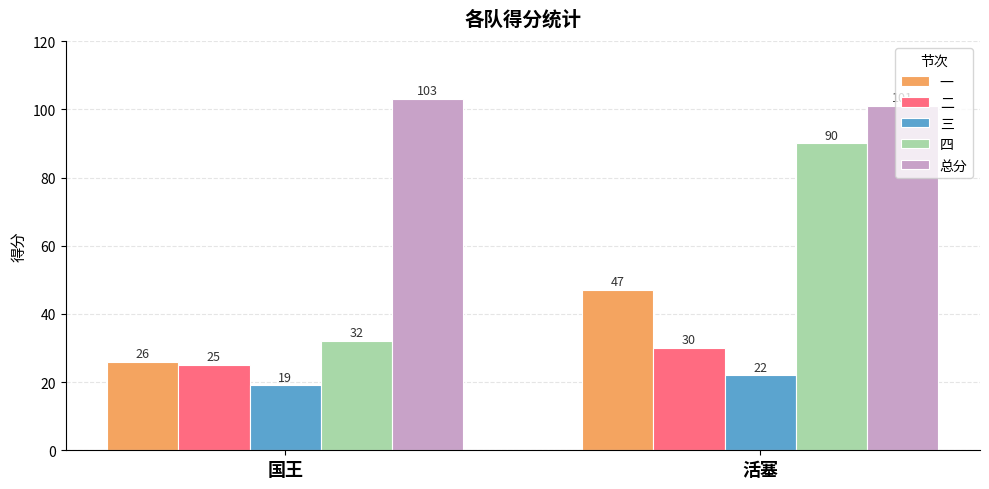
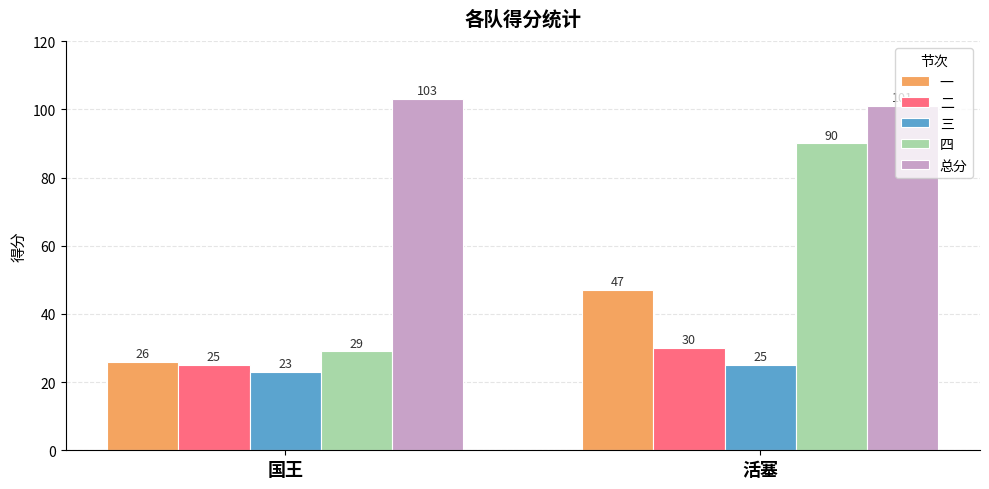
三, 国王: 19 -> 23
四, 国王: 32 -> 29
三, 活塞: 22 -> 25
